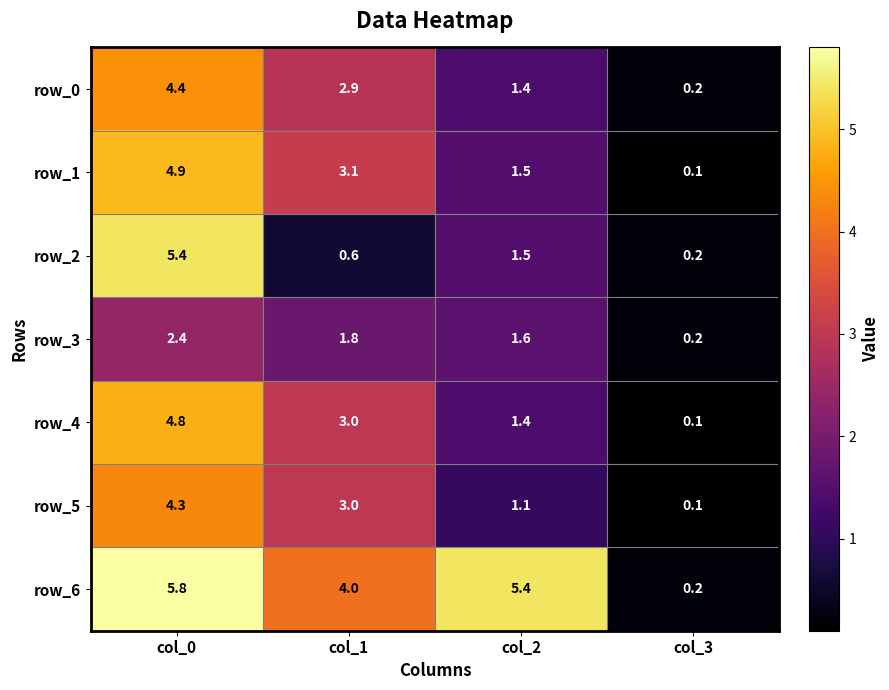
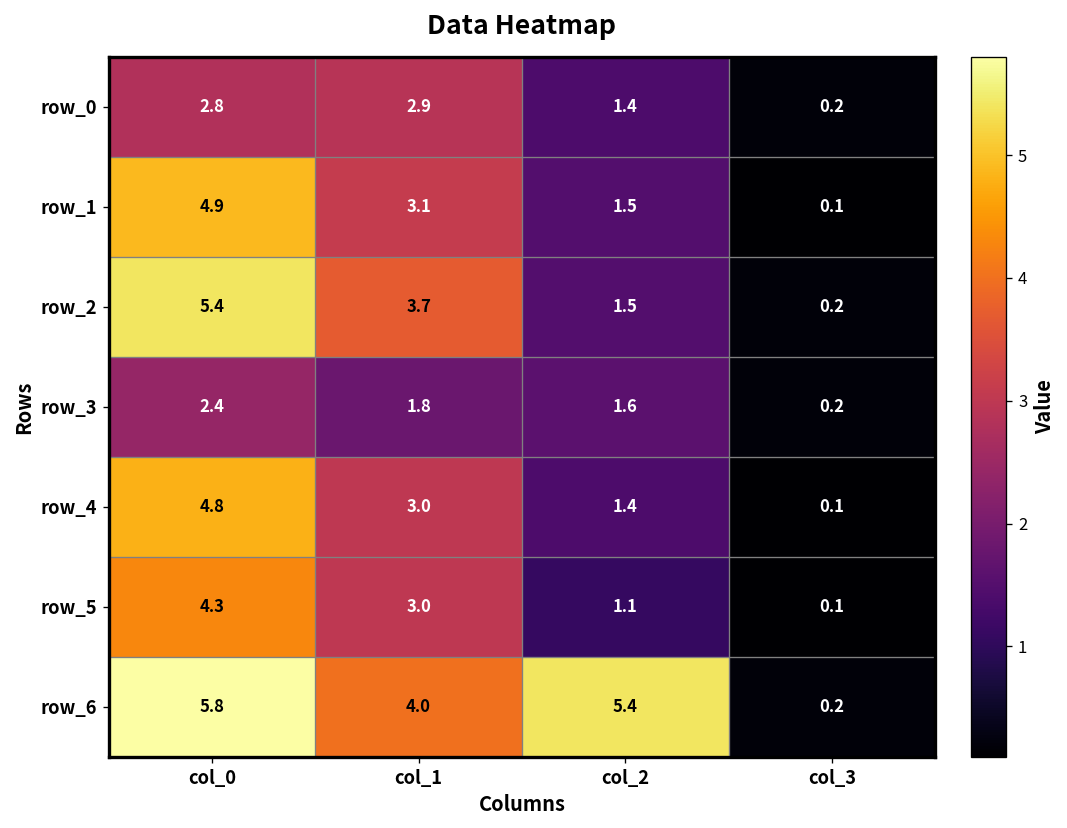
row_0, col_0: 4.4 -> 2.8
row_2, col_1: 0.6 -> 3.7
